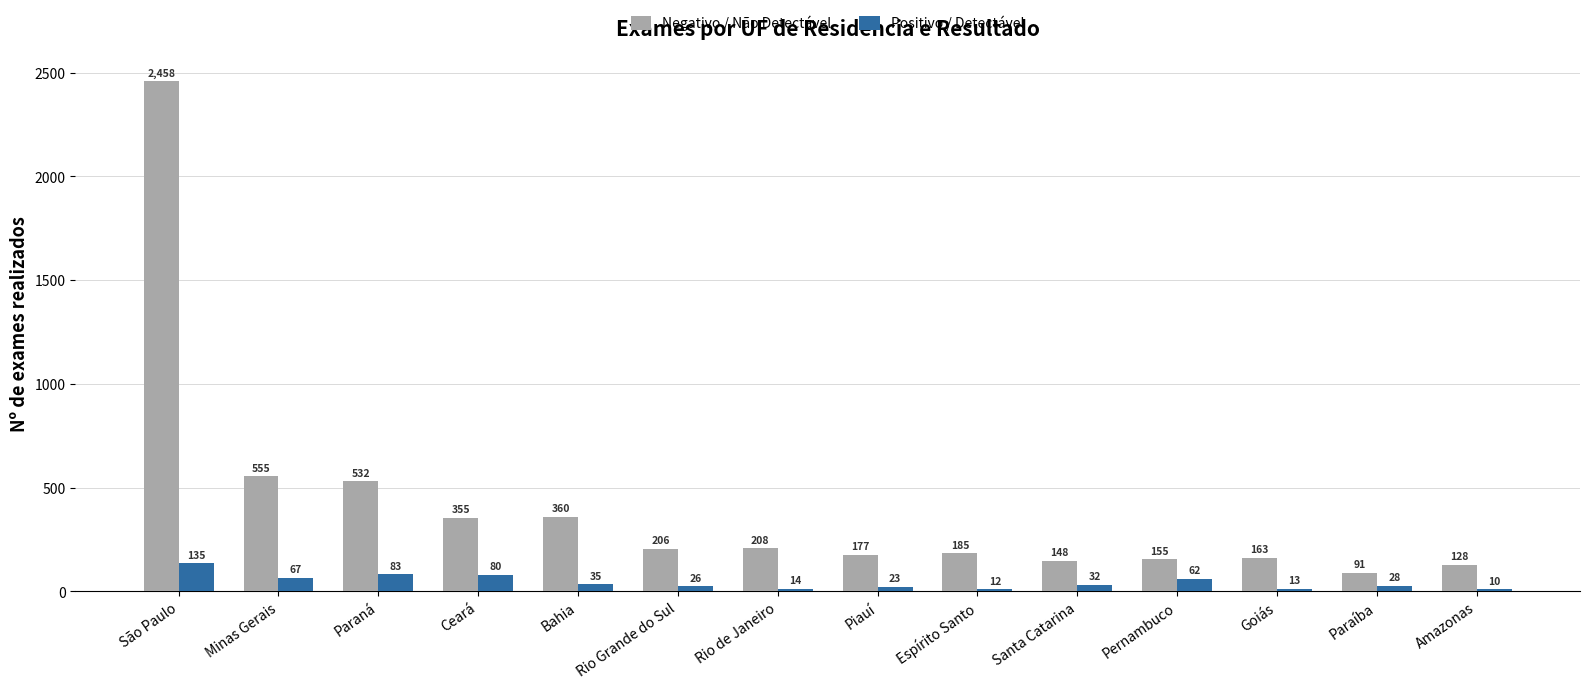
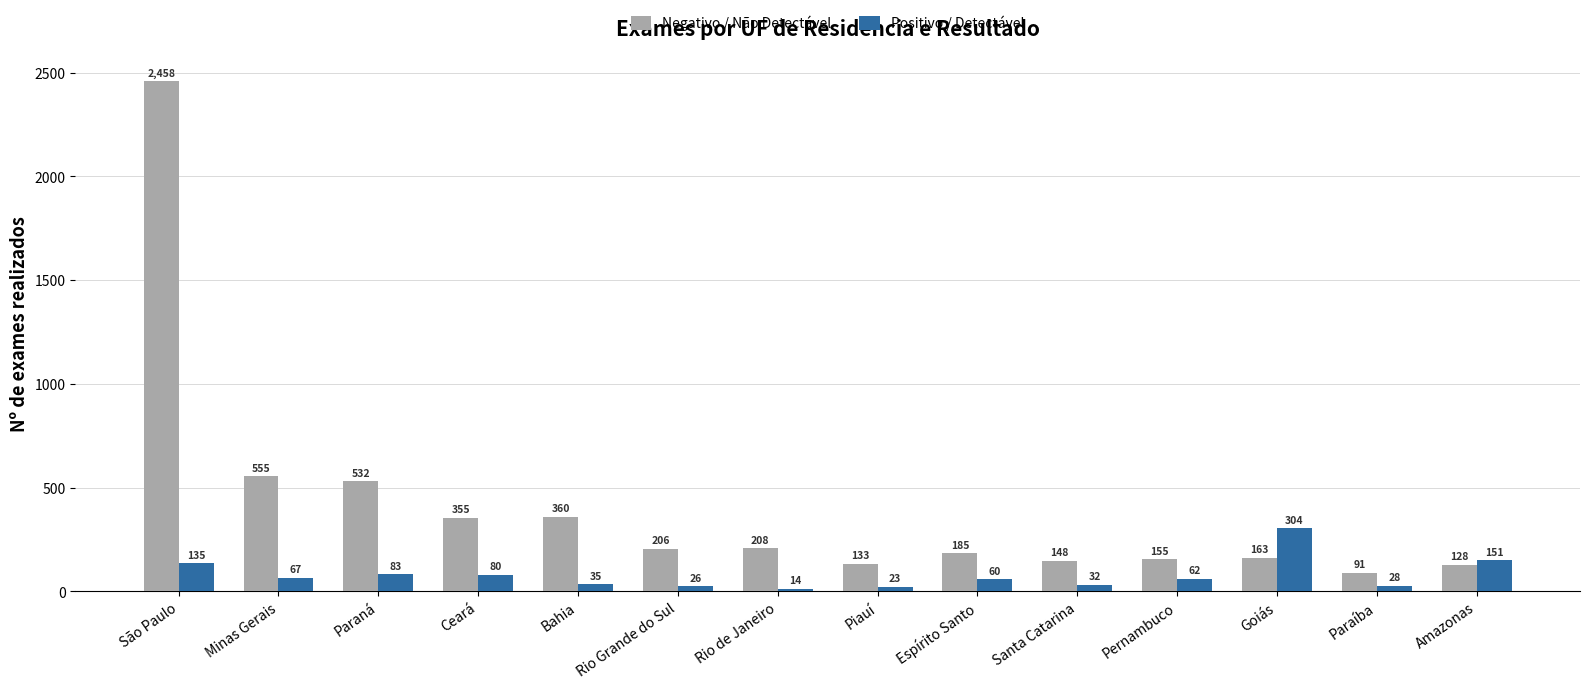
Negativo / Não Detectável, Piauí: 177 -> 133
Positivo / Detectável, Espírito Santo: 12 -> 60
Positivo / Detectável, Goiás: 13 -> 304
Positivo / Detectável, Amazonas: 10 -> 151
